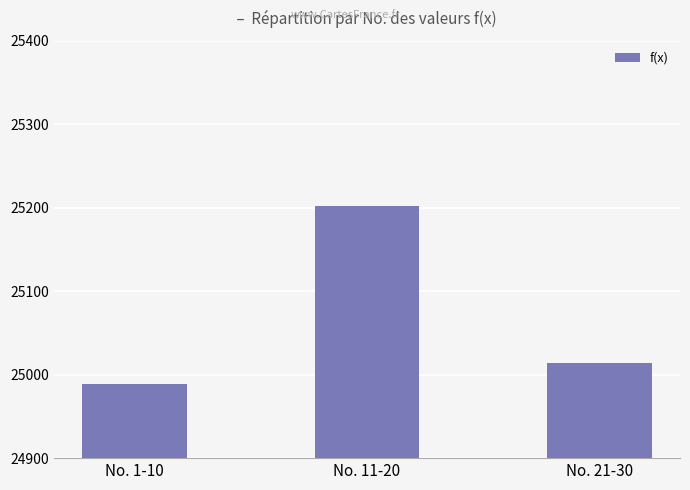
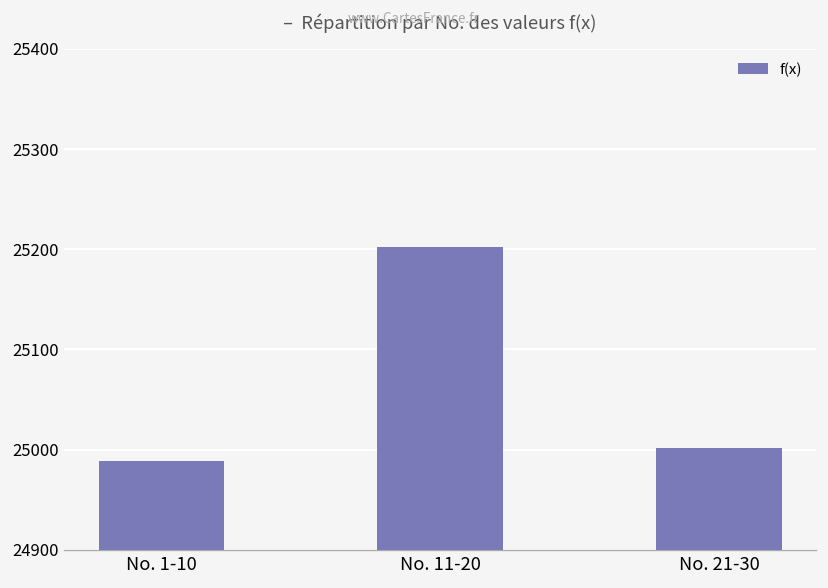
No. 21-30: 25010 -> 25000
